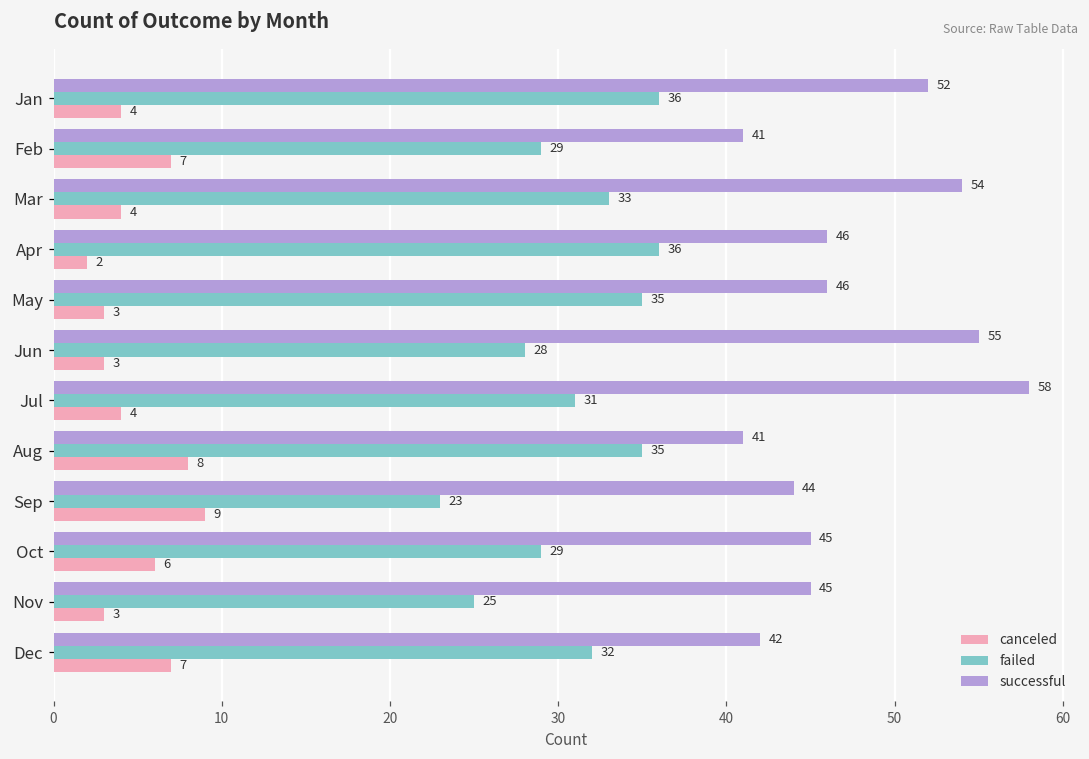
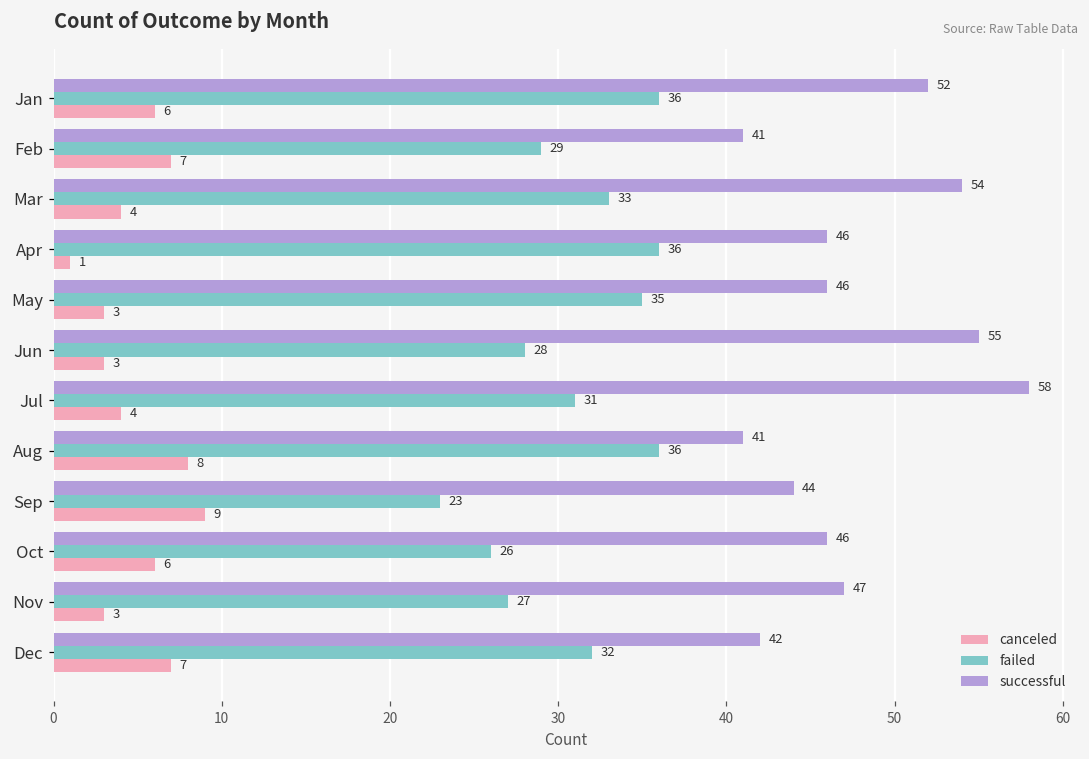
canceled, Jan: 4 -> 6
canceled, Apr: 2 -> 1
failed, Aug: 35 -> 36
successful, Oct: 45 -> 46
failed, Oct: 29 -> 26
successful, Nov: 45 -> 47
failed, Nov: 25 -> 27
